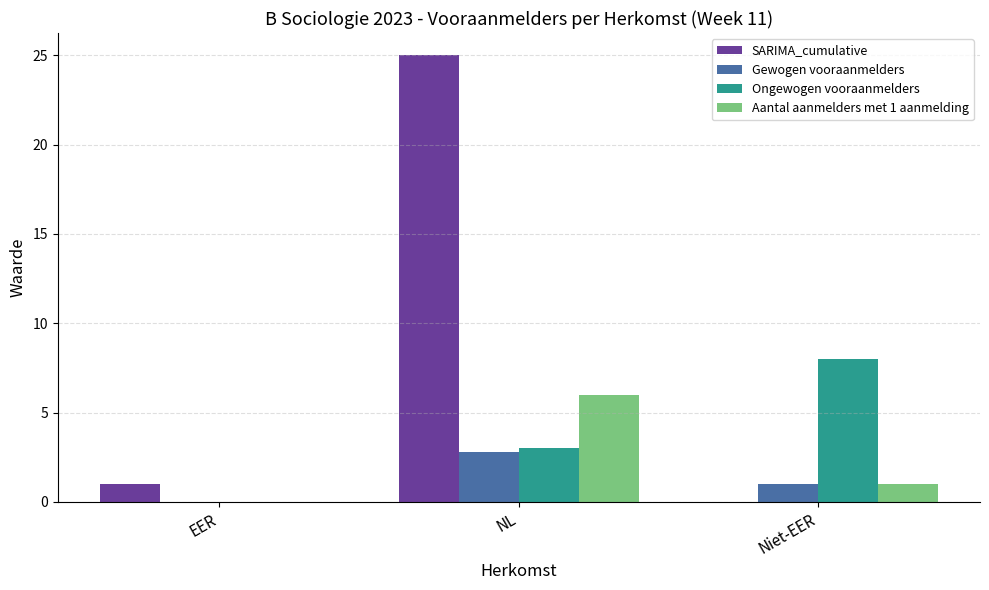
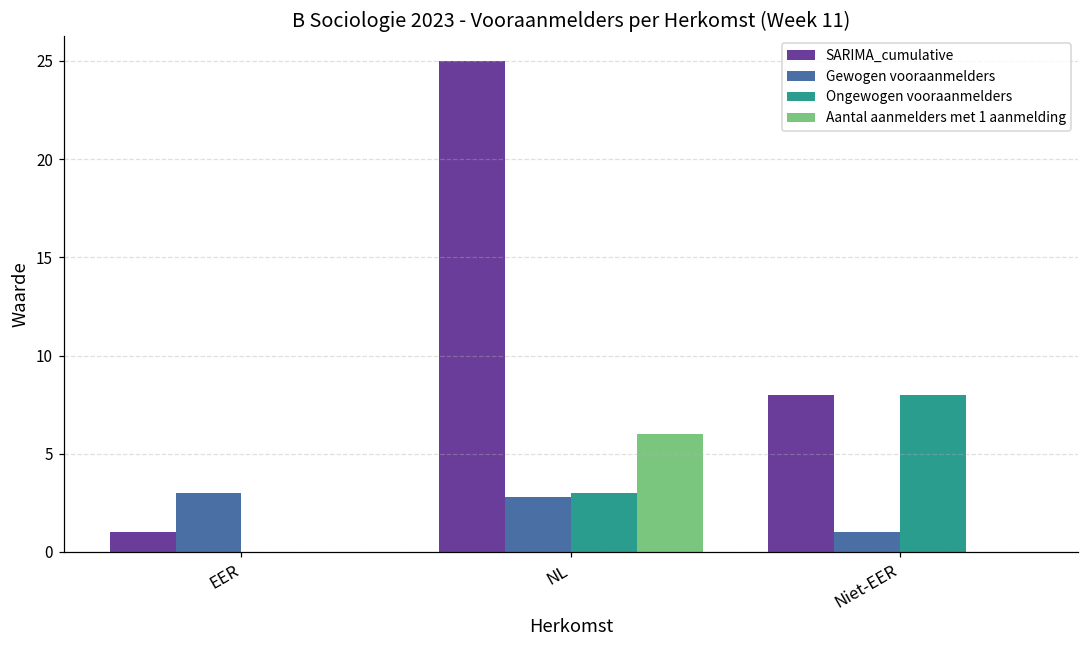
Gewogen vooraanmelders, EER: 0 -> 3
SARIMA_cumulative, Niet-EER: 0 -> 8
Aantal aanmelders met 1 aanmelding, Niet-EER: 1 -> 0
